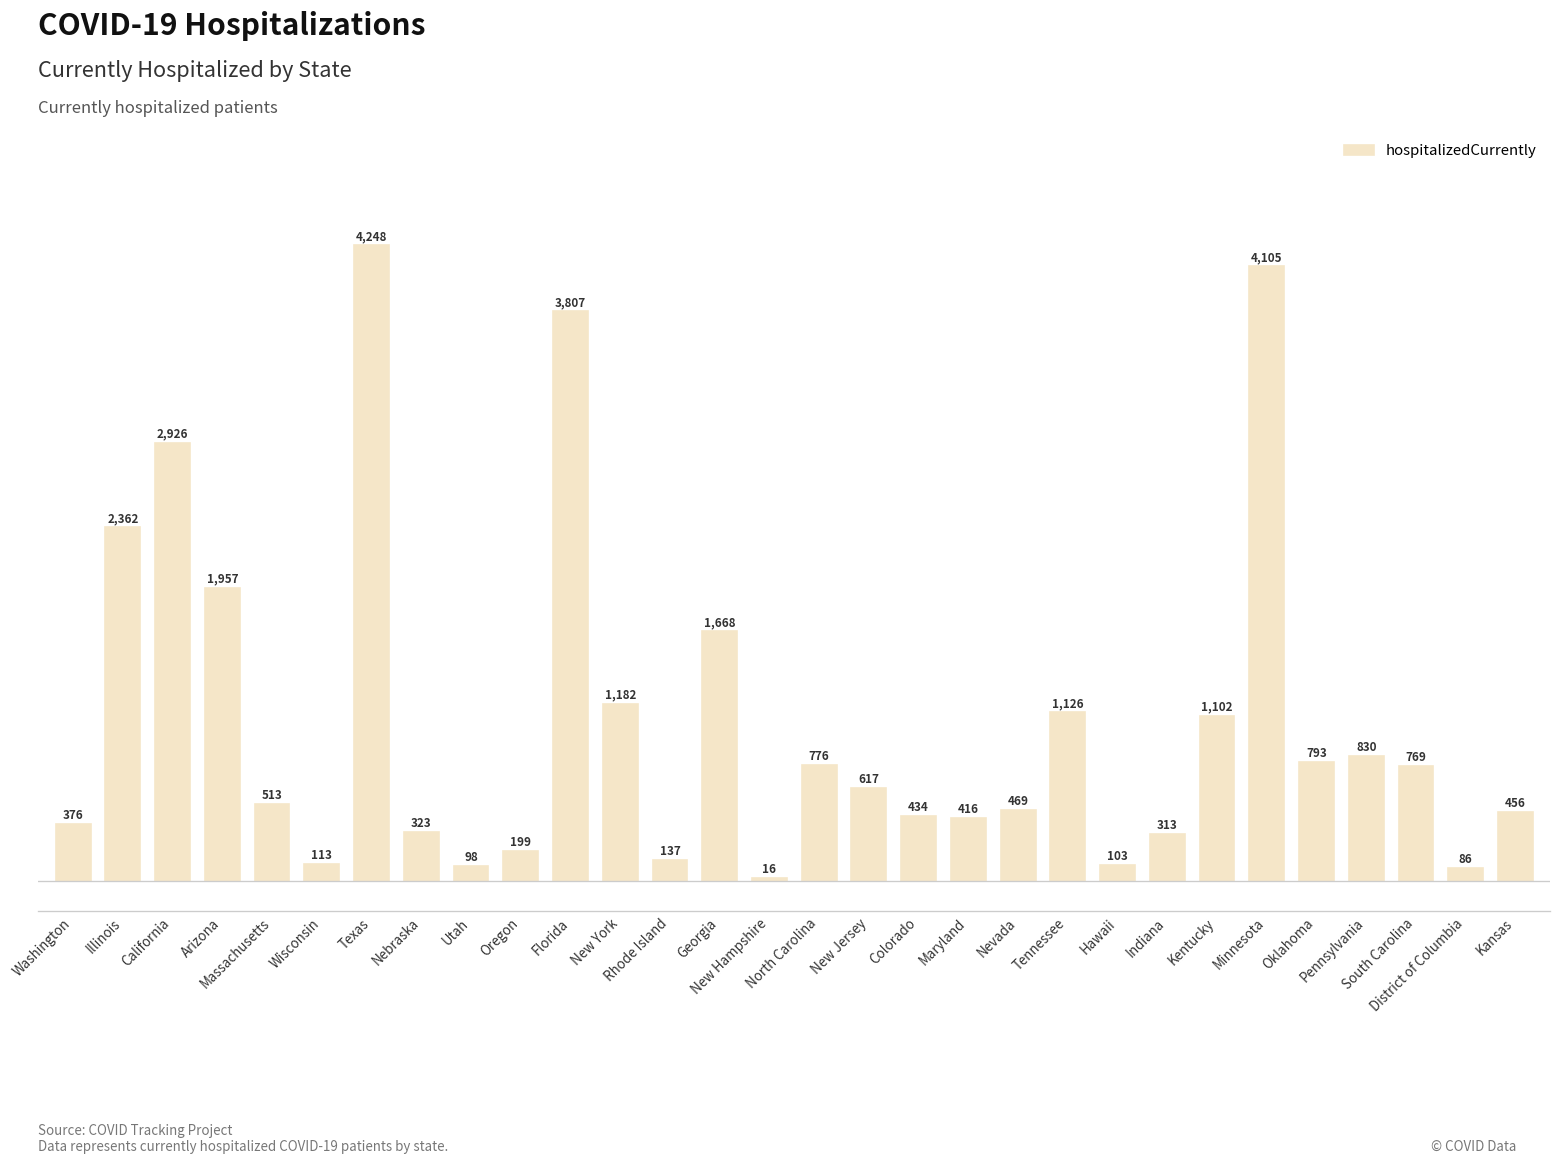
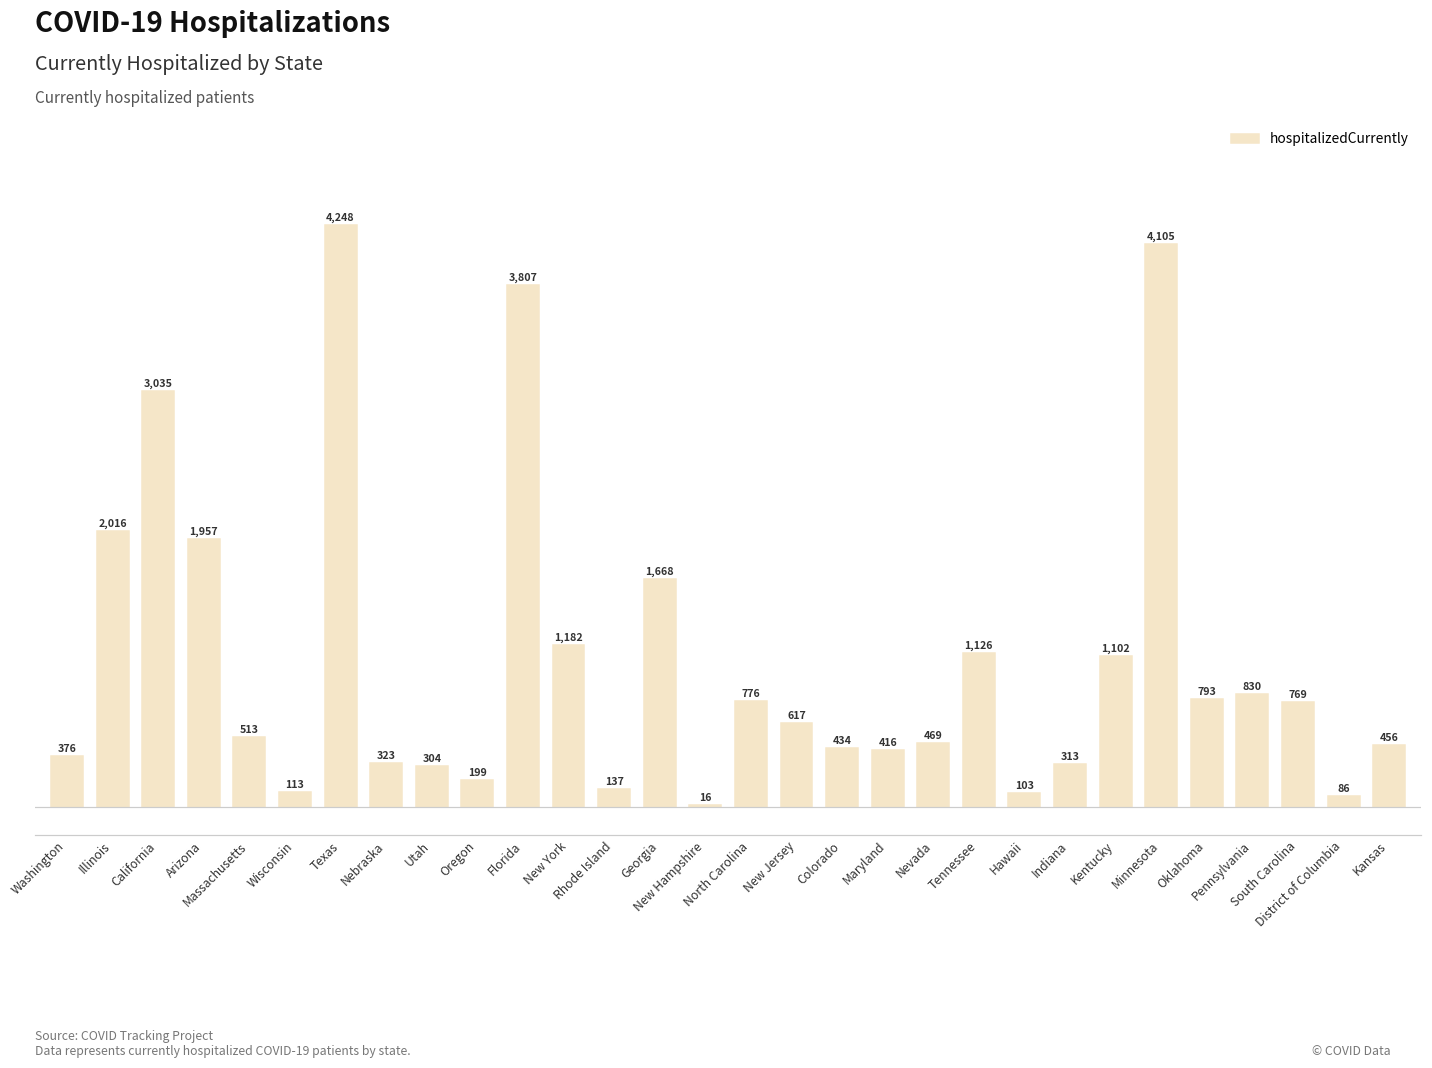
Illinois: 2,362 -> 2,016
California: 2,926 -> 3,035
Utah: 98 -> 304
